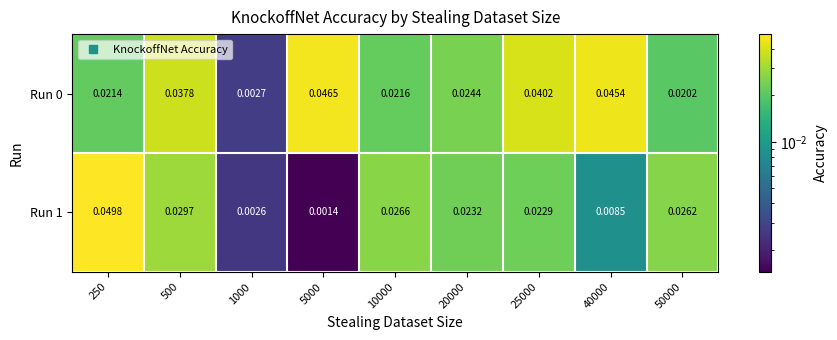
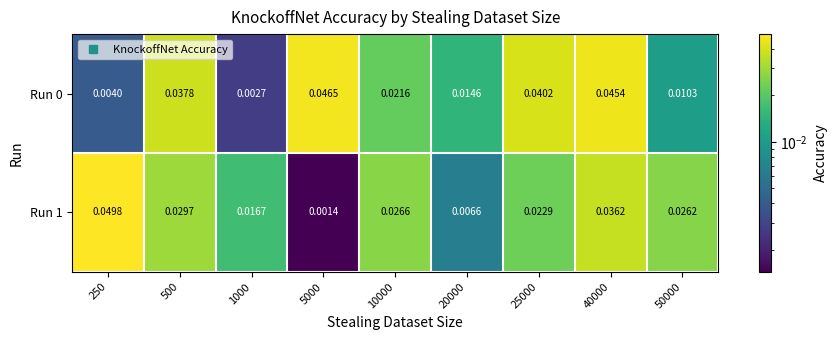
Run 0, 250: 0.0214 -> 0.0040
Run 0, 20000: 0.0244 -> 0.0146
Run 0, 50000: 0.0202 -> 0.0103
Run 1, 1000: 0.0026 -> 0.0167
Run 1, 20000: 0.0232 -> 0.0066
Run 1, 40000: 0.0085 -> 0.0362
